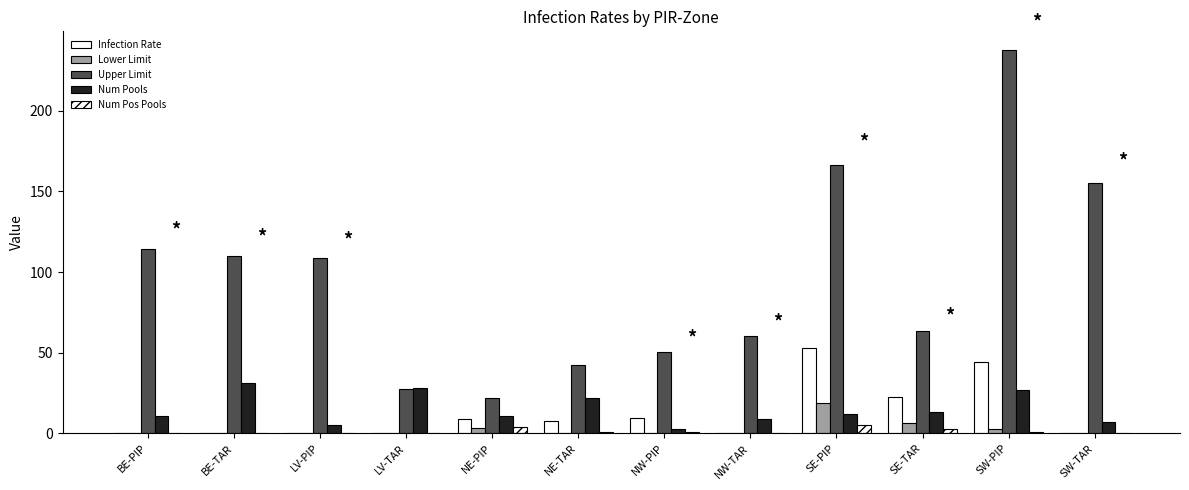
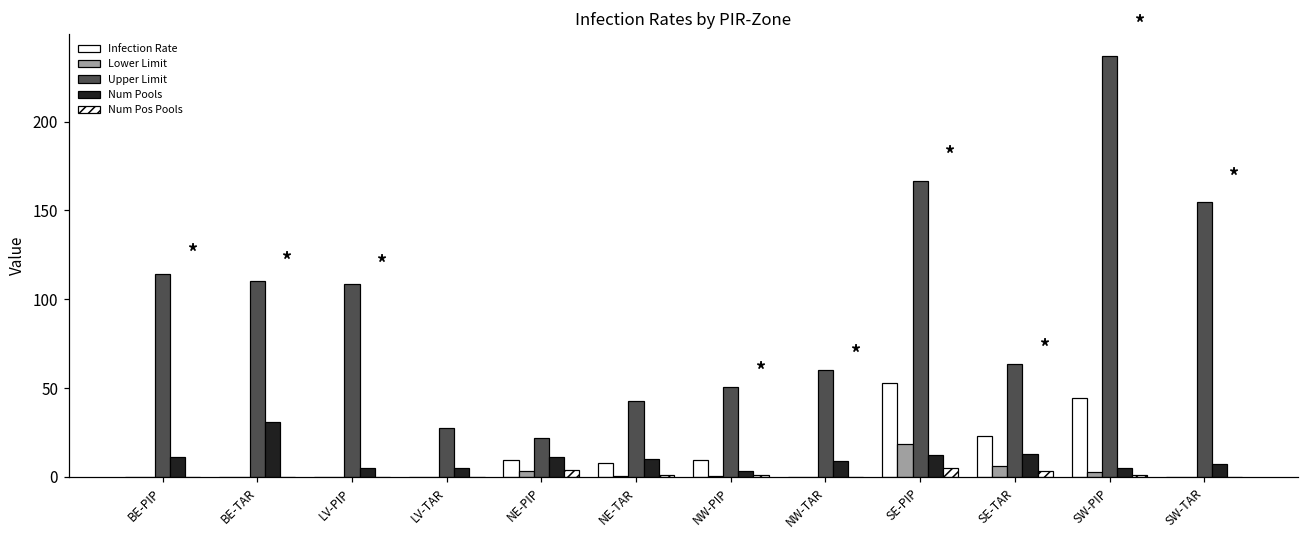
Num Pools, LV-TAR: 28 -> 5
Num Pools, NE-TAR: 22 -> 10
Num Pools, SW-PIP: 27 -> 5
